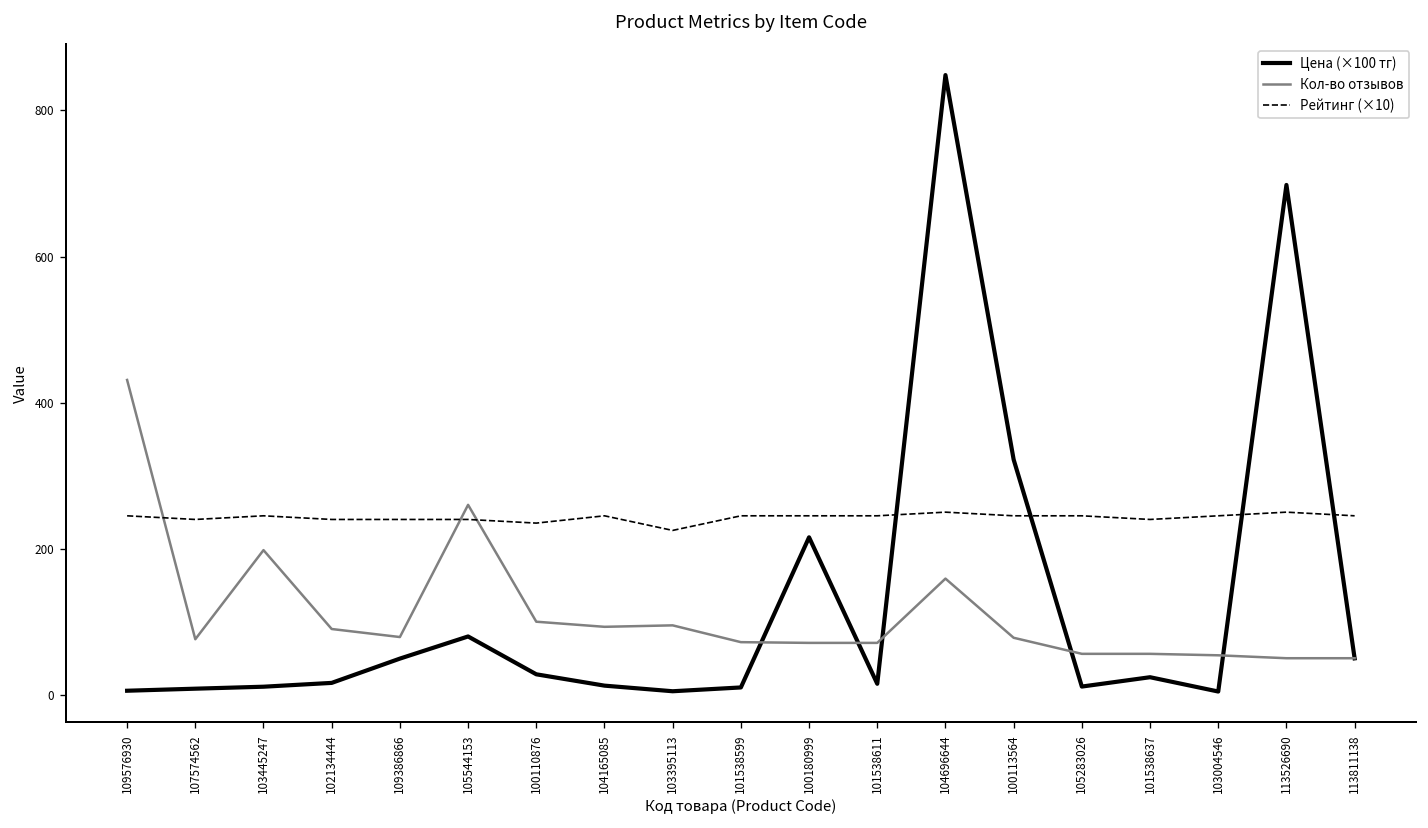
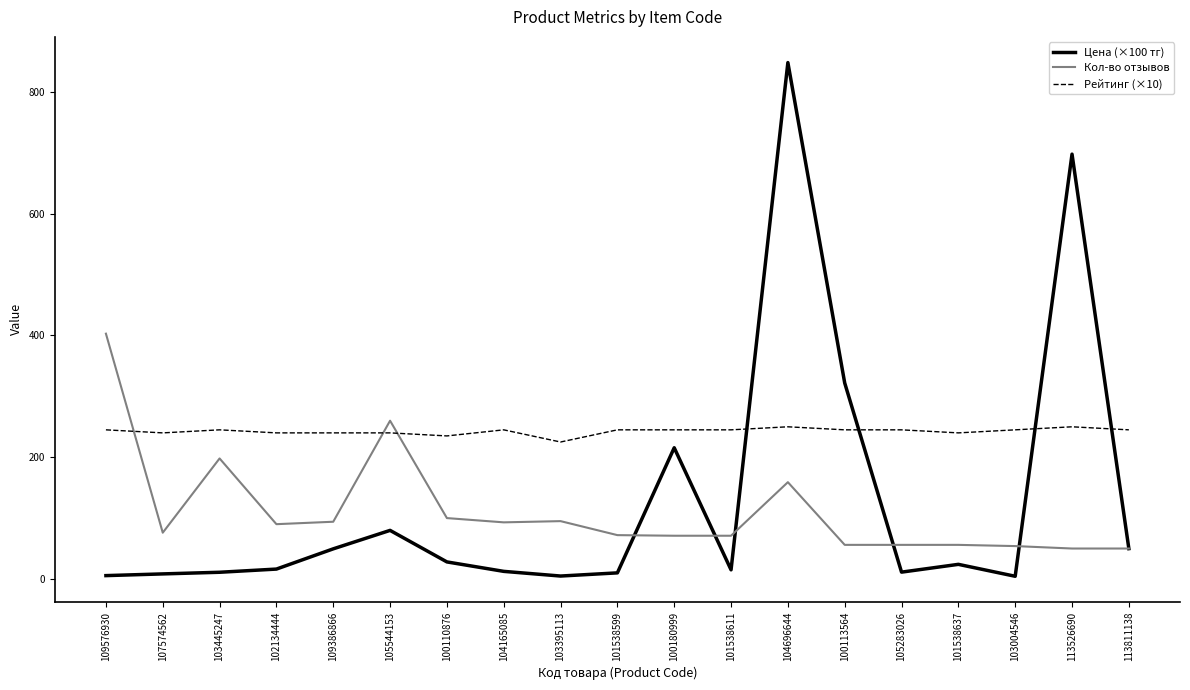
Кол-во отзывов, 109576930: 430 -> 400
Кол-во отзывов, 109386866: 80 -> 90
Кол-во отзывов, 100113564: 80 -> 60
